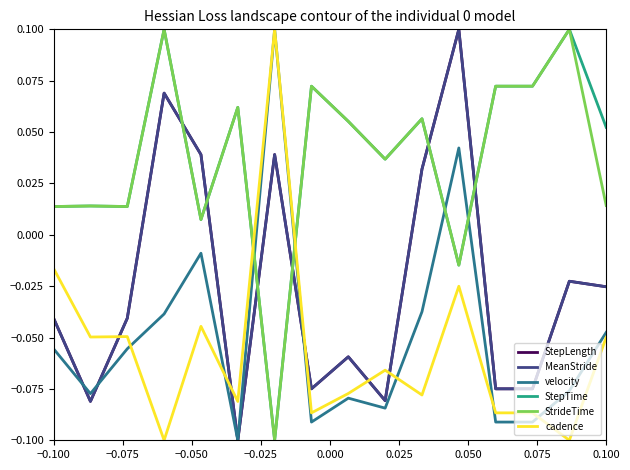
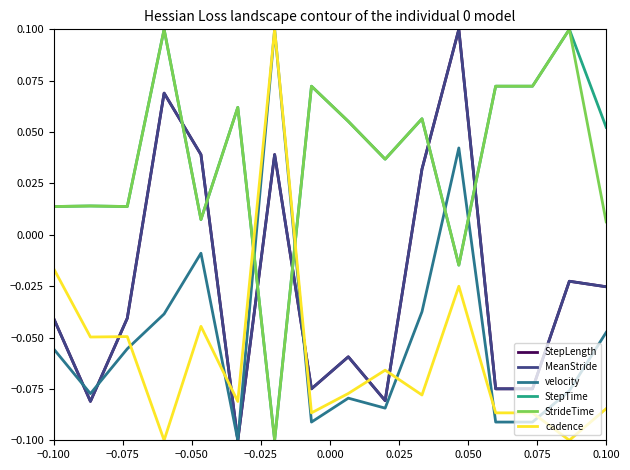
StrideTime, 0.100: 0.014 -> 0.006
cadence, 0.100: -0.050 -> -0.085
